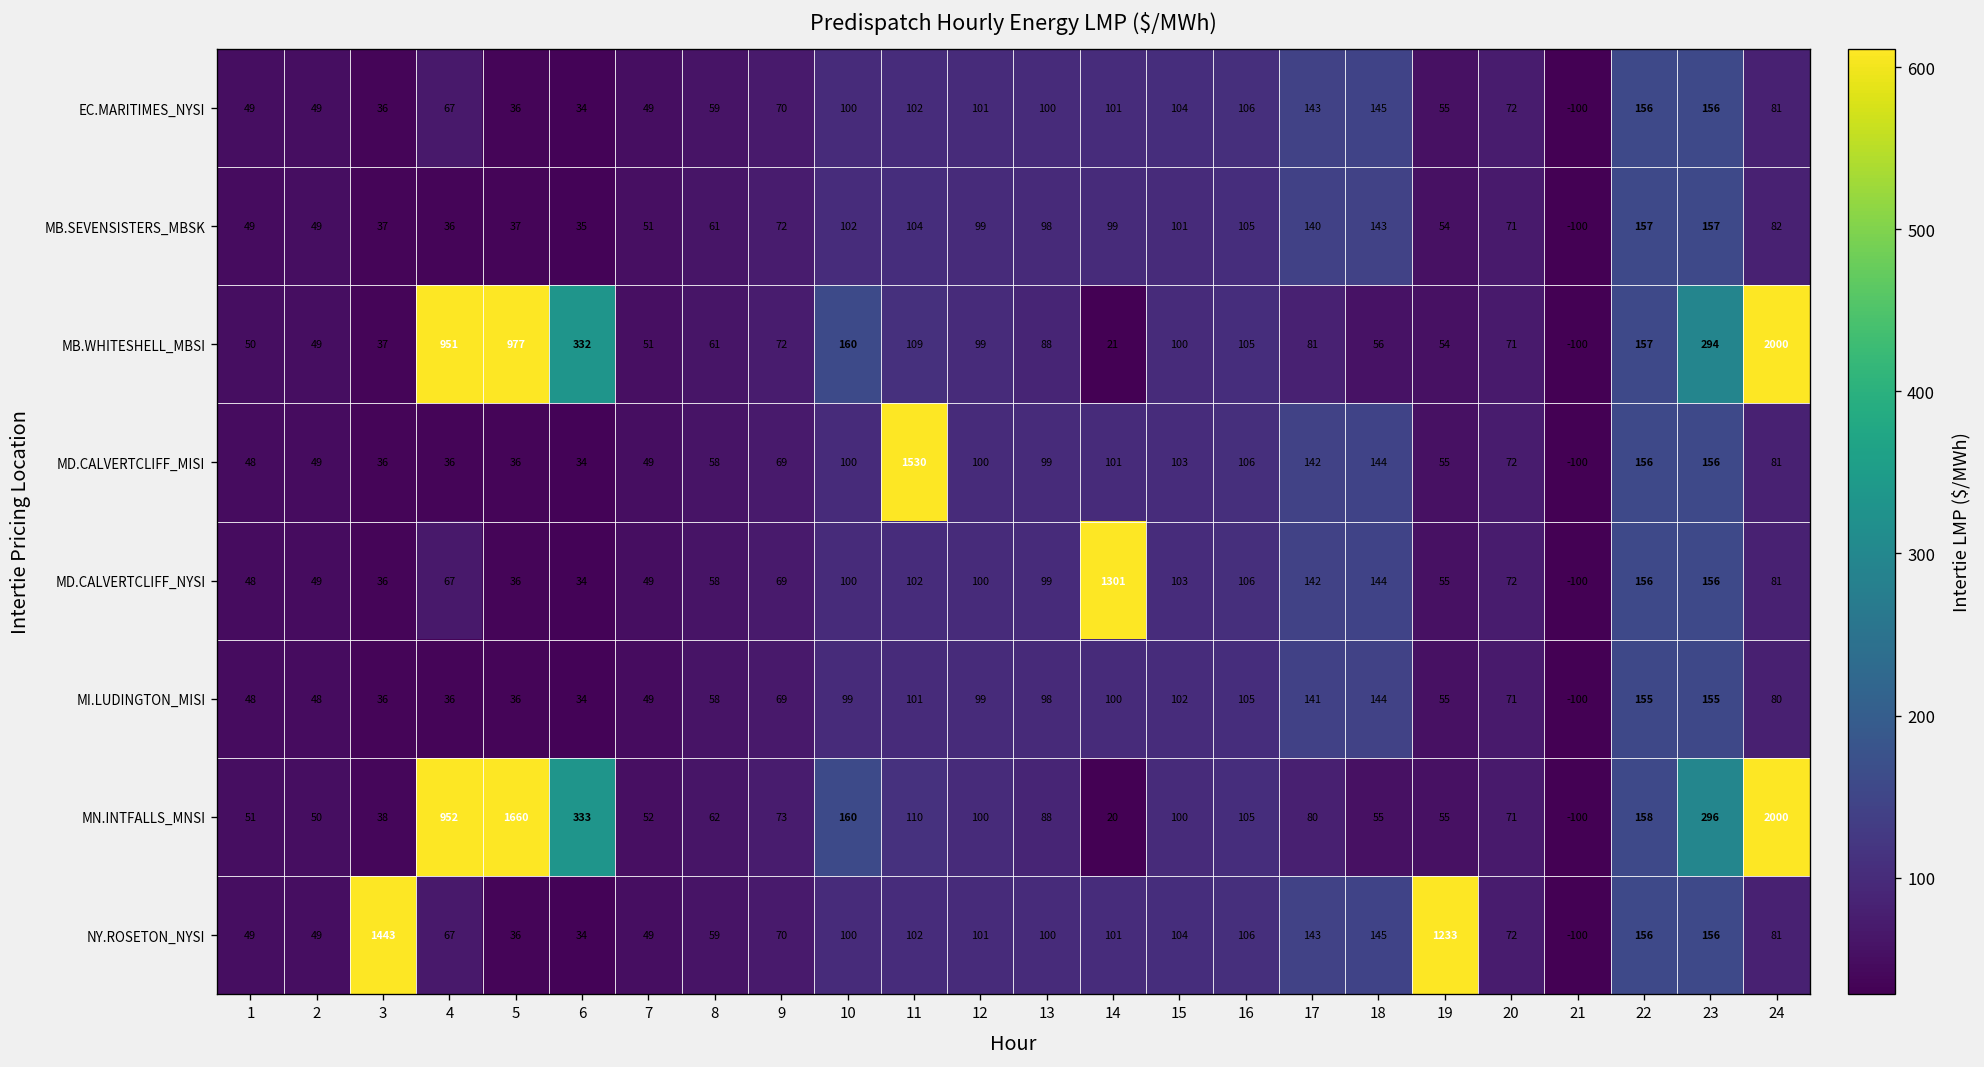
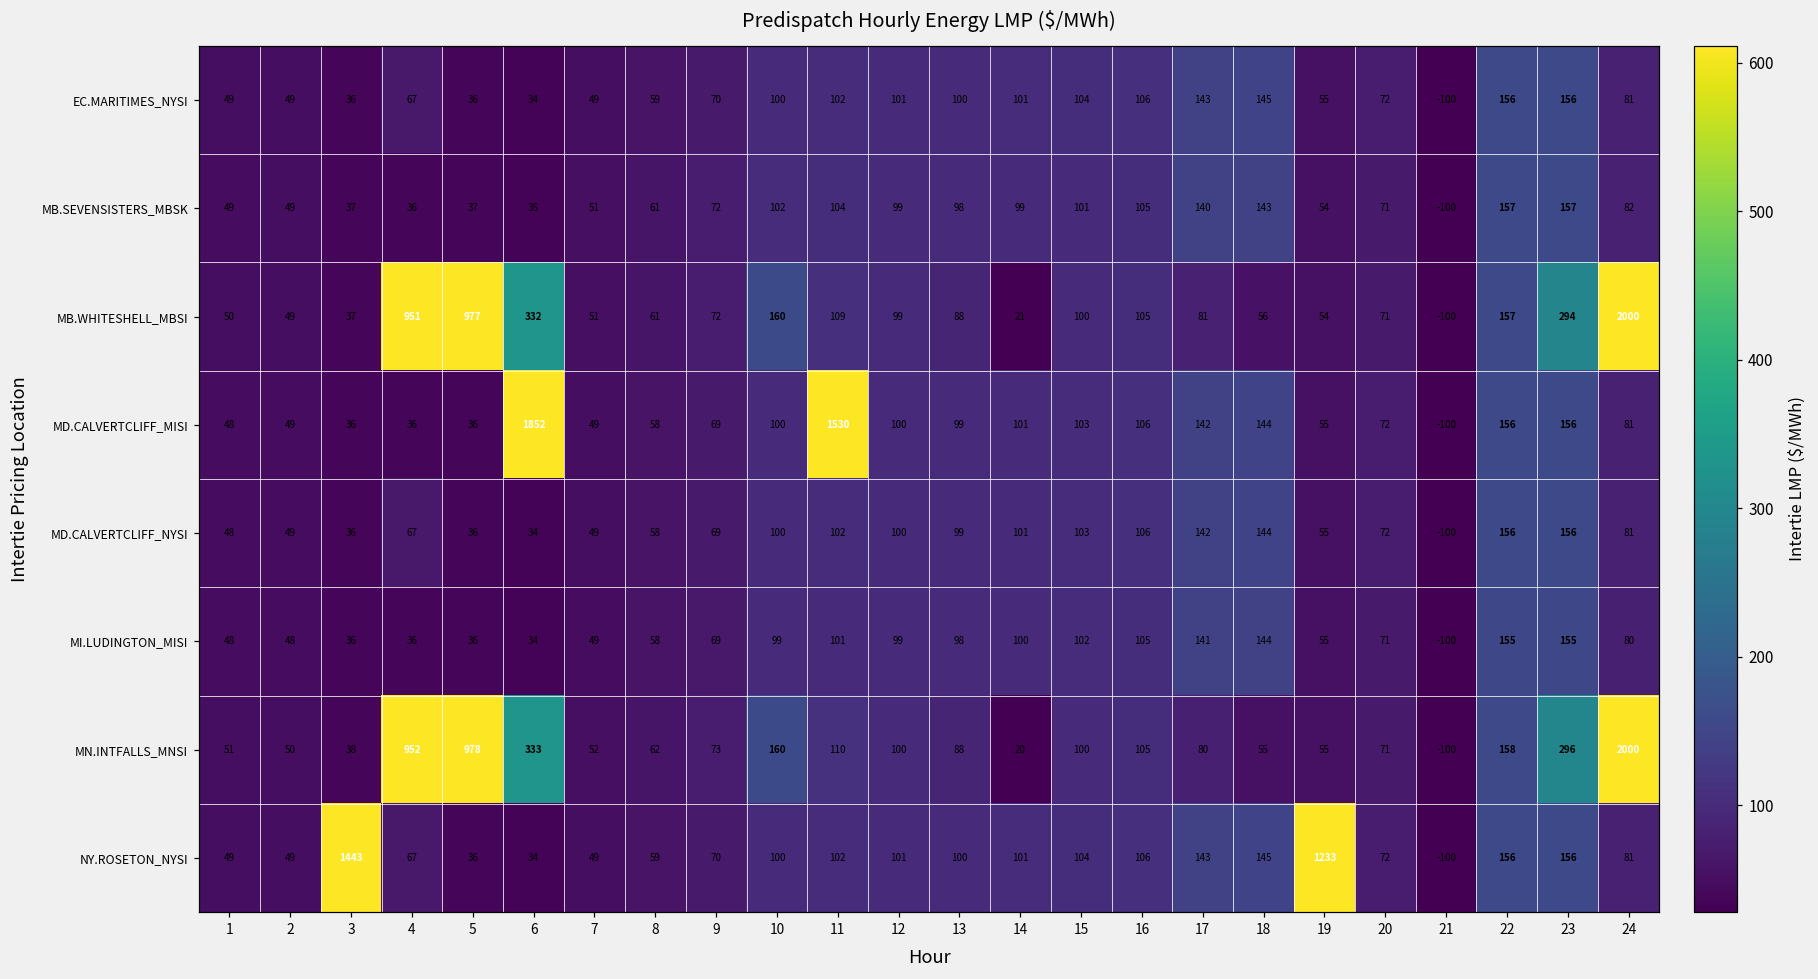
MD.CALVERTCLIFF_MISI, 6: 34 -> 1852
MD.CALVERTCLIFF_NYSI, 14: 1301 -> 101
MN.INTFALLS_MNSI, 5: 1660 -> 978
